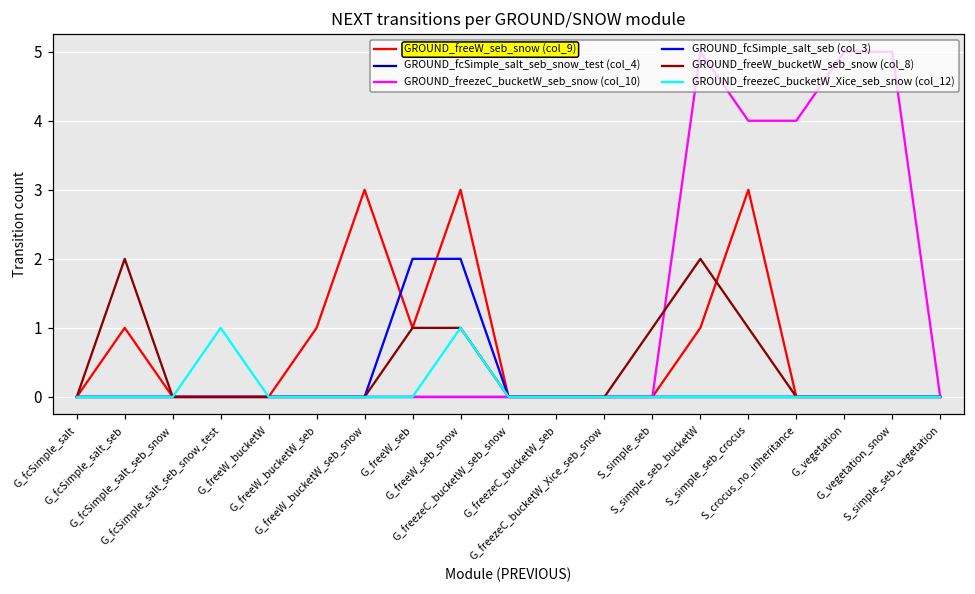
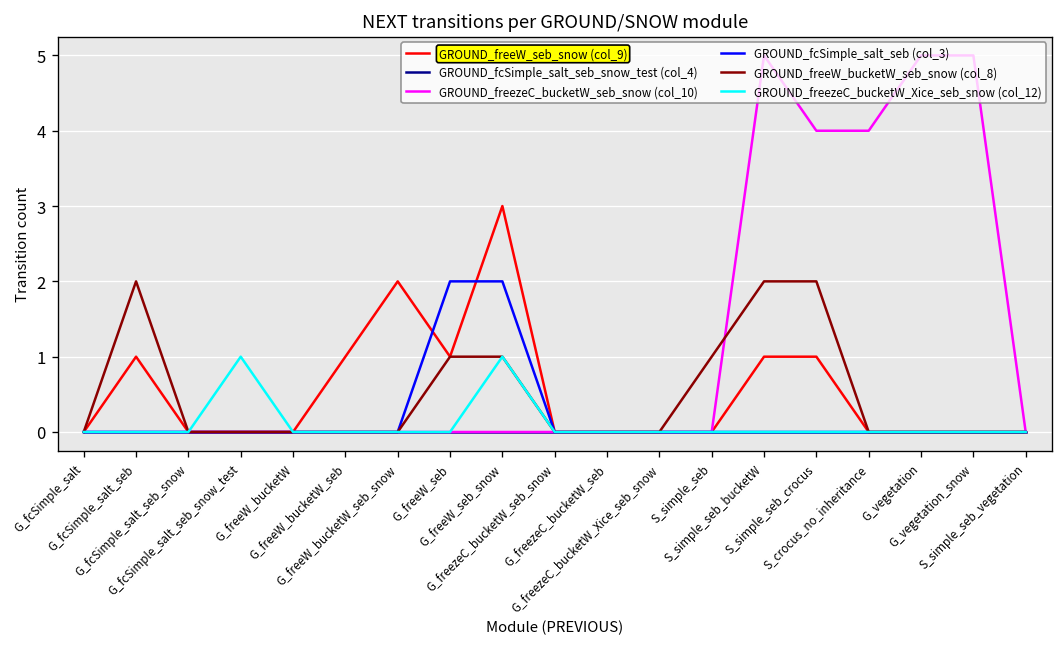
GROUND_freeW_seb_snow (col_9), G_freeW_bucketW_seb_snow: 3 -> 2
GROUND_freeW_seb_snow (col_9), S_simple_seb_crocus: 3 -> 1
GROUND_freeW_bucketW_seb_snow (col_8), S_simple_seb_crocus: 1 -> 2
